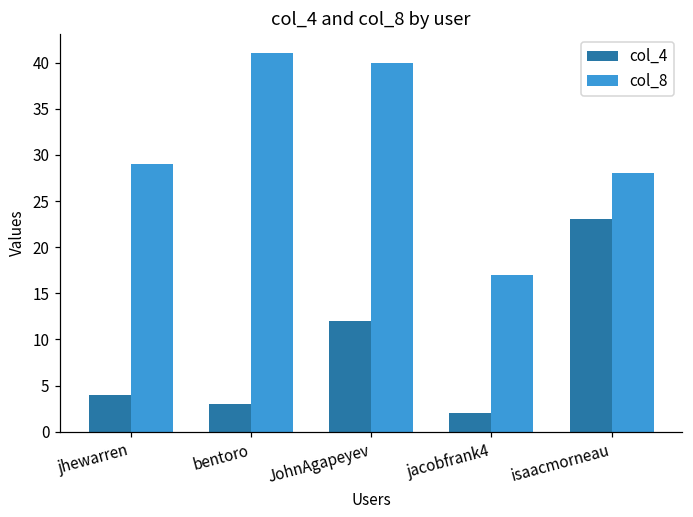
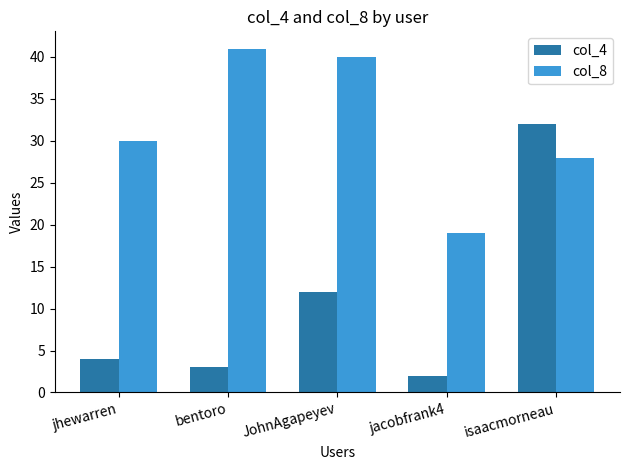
col_8, jhewarren: 29 -> 30
col_8, jacobfrank4: 17 -> 19
col_4, isaacmorneau: 23 -> 32
